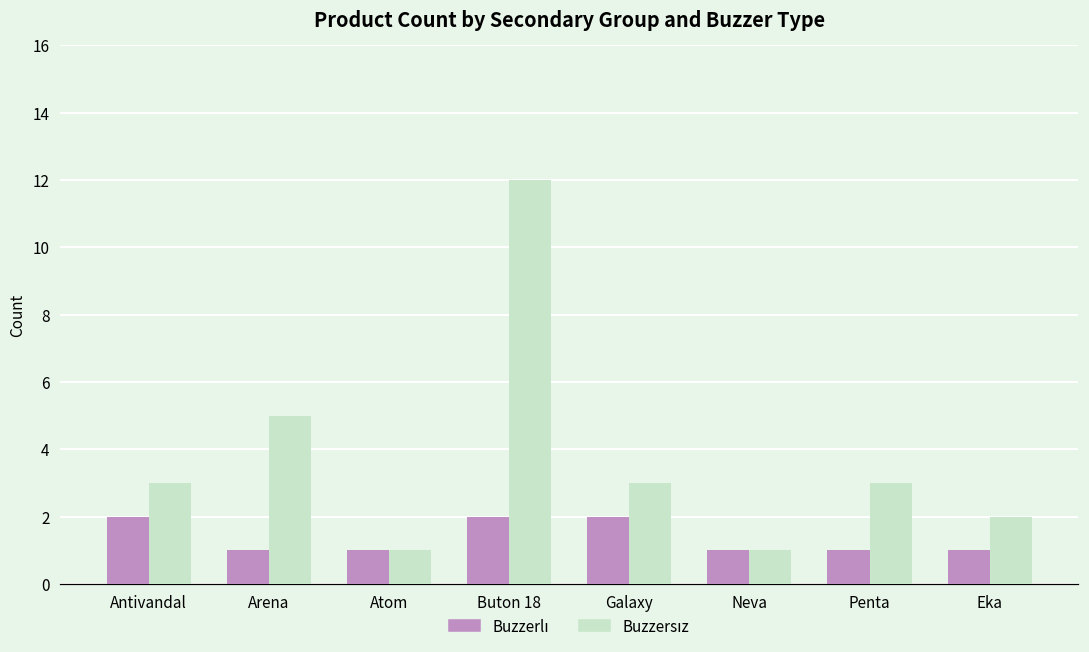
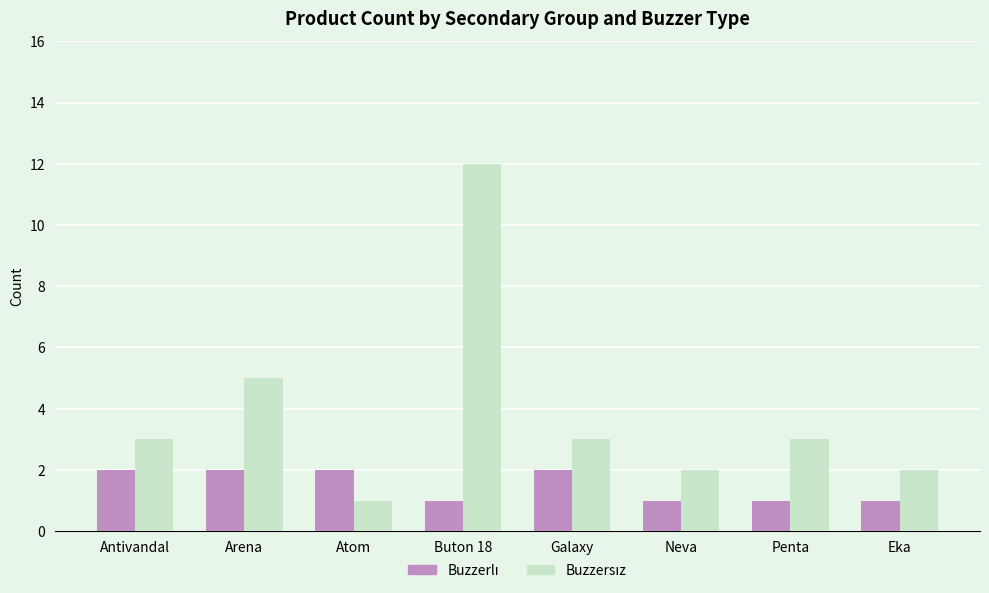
Buzzerlı, Arena: 1 -> 2
Buzzerlı, Atom: 1 -> 2
Buzzerlı, Buton 18: 2 -> 1
Buzzersız, Neva: 1 -> 2
